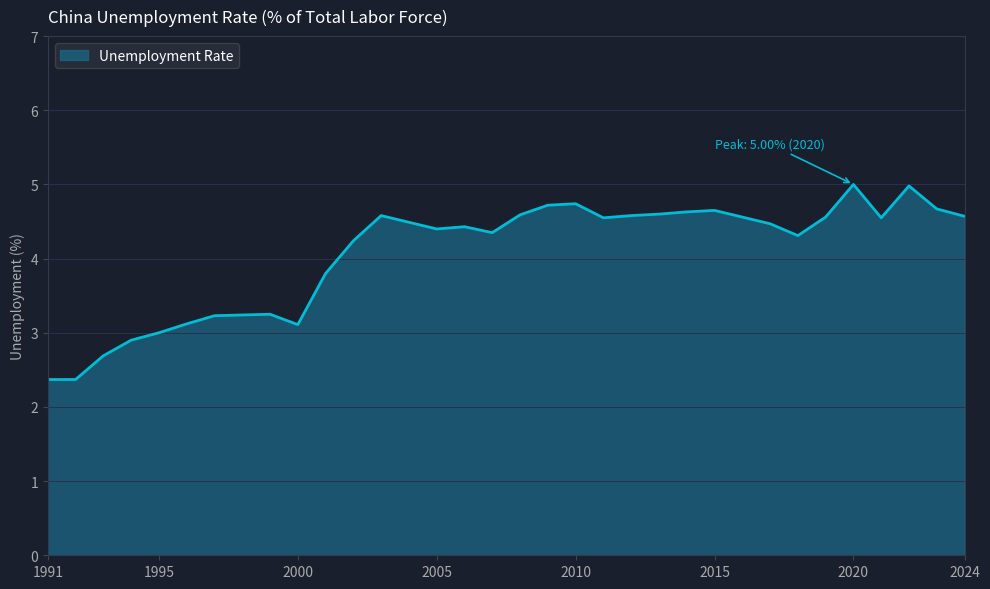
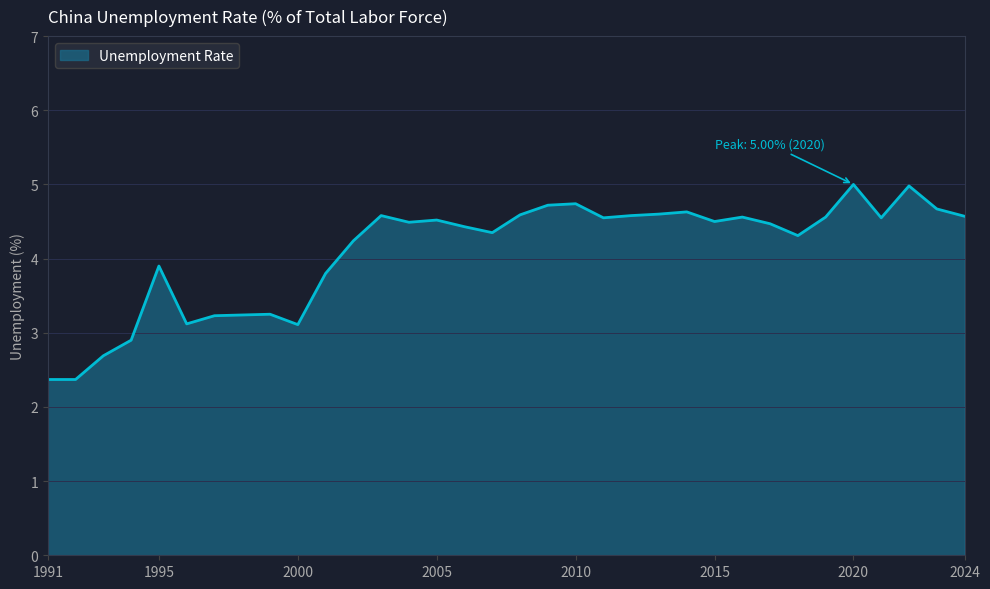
1995: 3.0 -> 3.9
2005: 4.4 -> 4.5
2015: 4.7 -> 4.5
